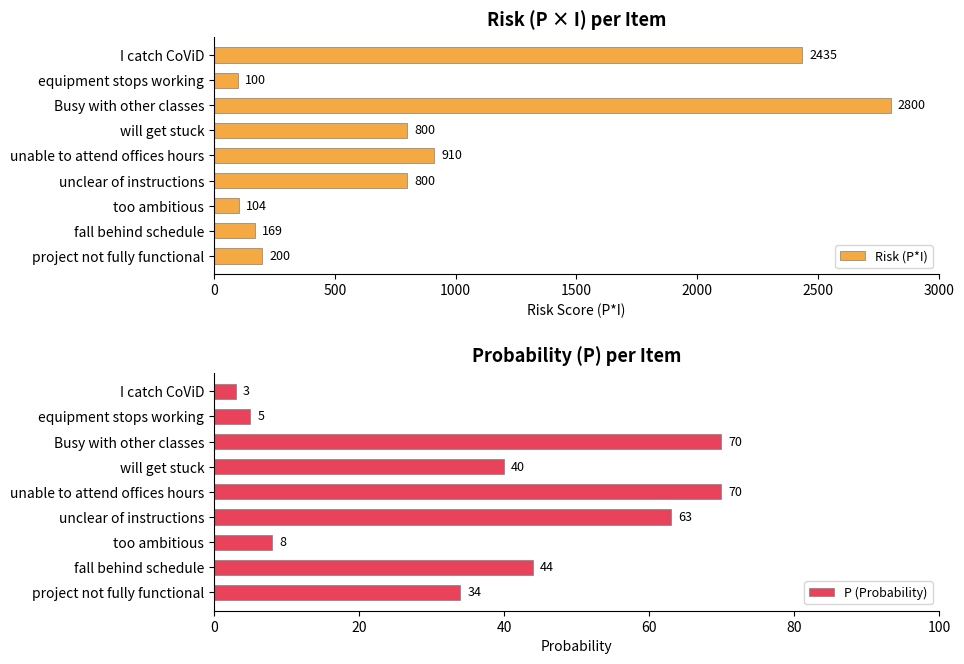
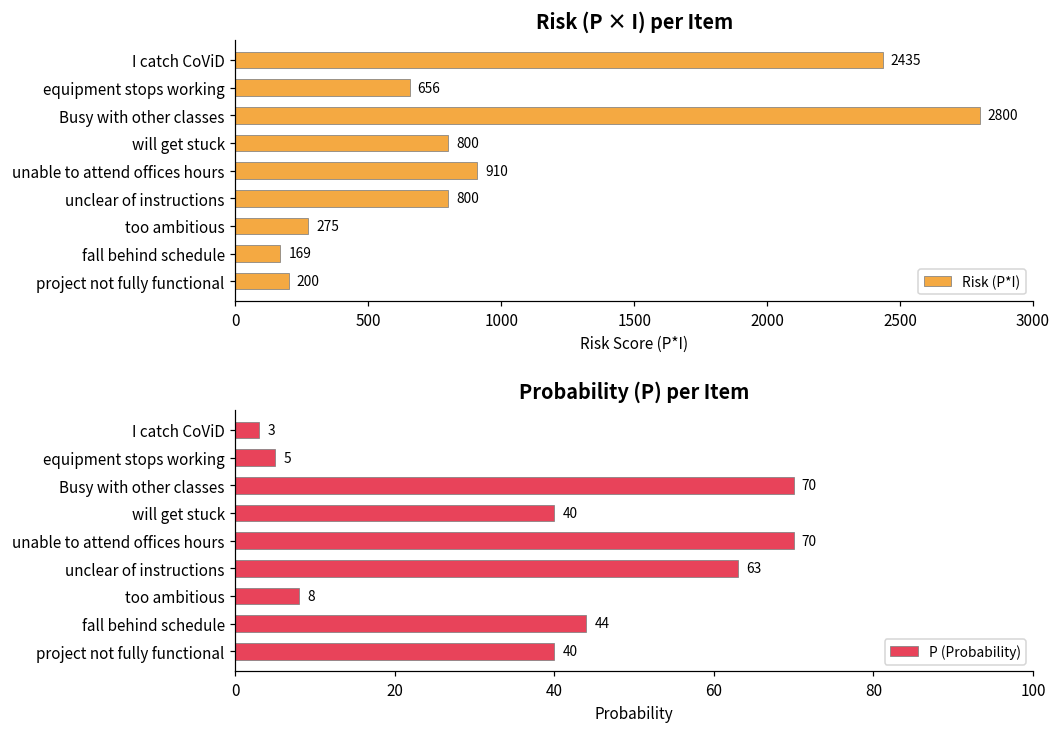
Risk (P × I) per Item, equipment stops working: 100 -> 656
Risk (P × I) per Item, too ambitious: 104 -> 275
Probability (P) per Item, project not fully functional: 34 -> 40
